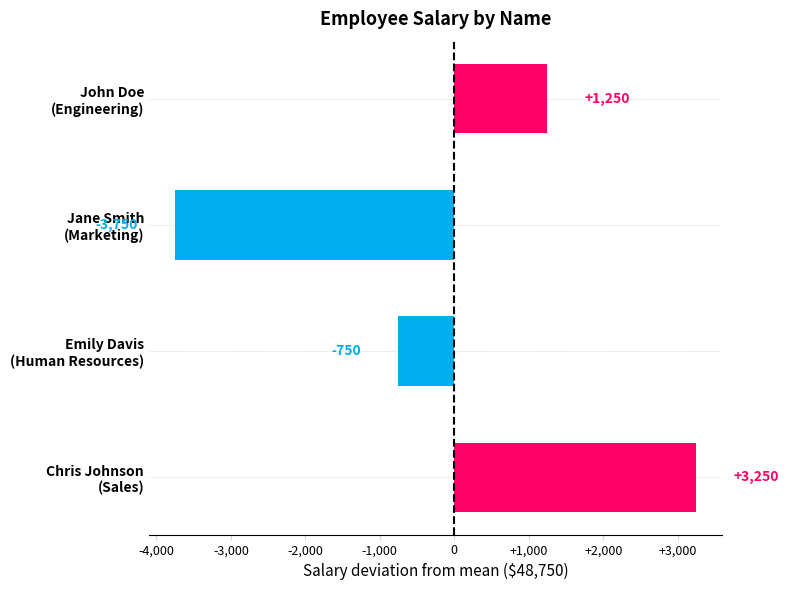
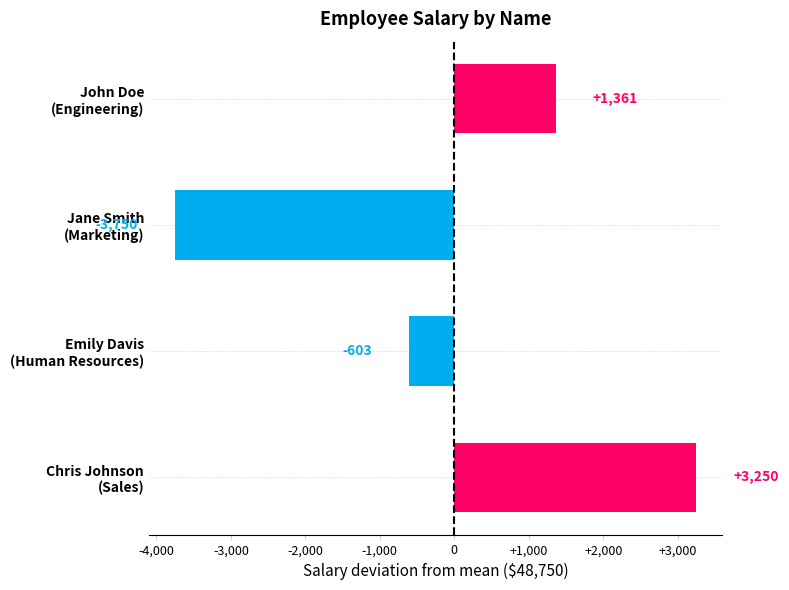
John Doe (Engineering): +1,250 -> +1,361
Emily Davis (Human Resources): -750 -> -603
